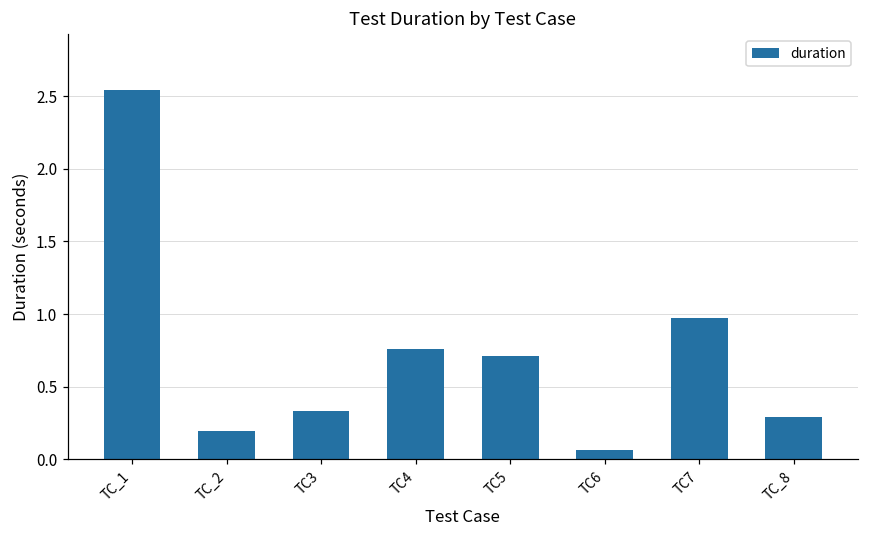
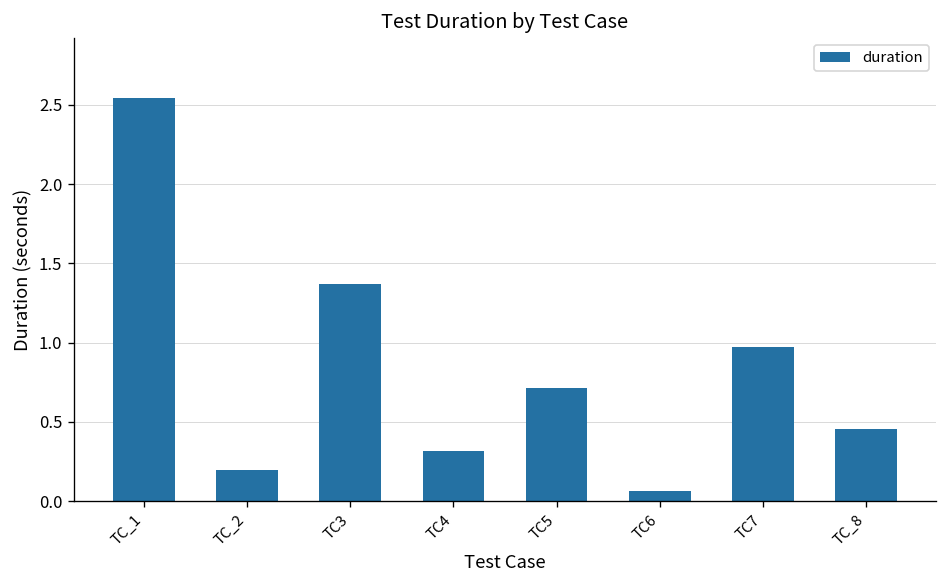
TC3: 0.33 -> 1.37
TC4: 0.76 -> 0.32
TC_8: 0.29 -> 0.46
